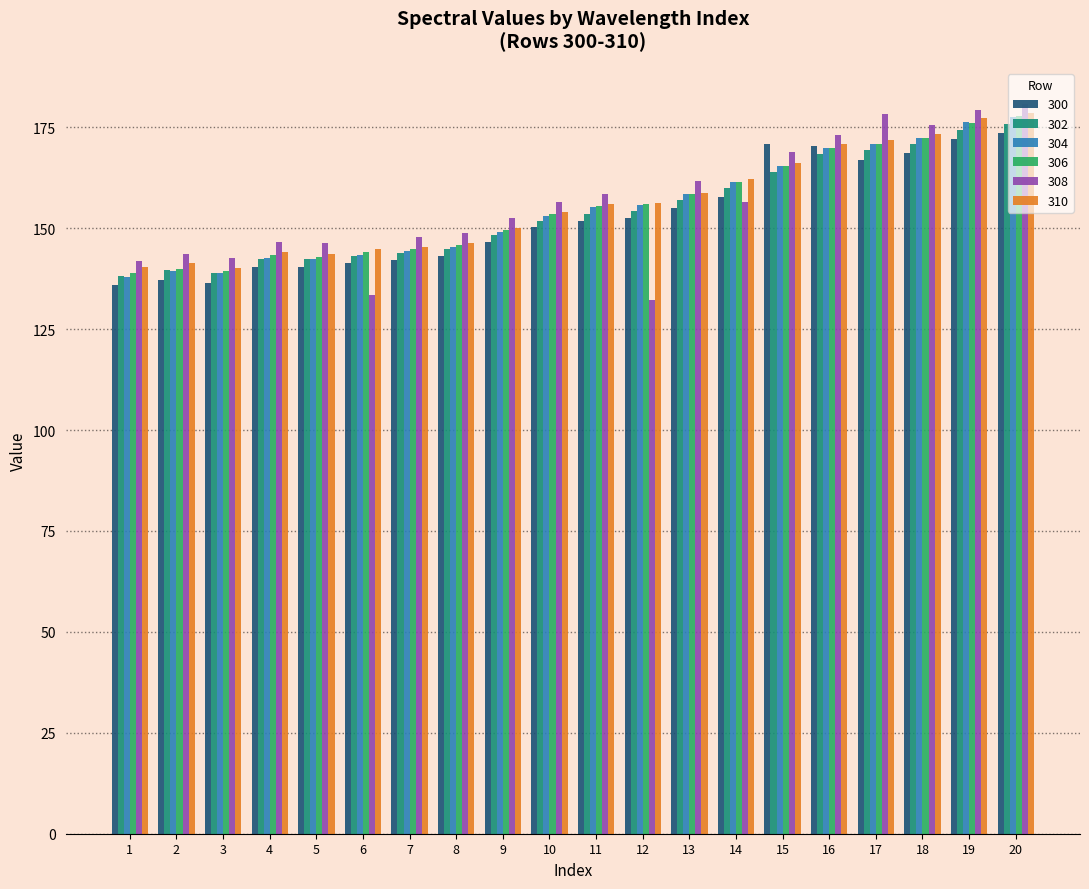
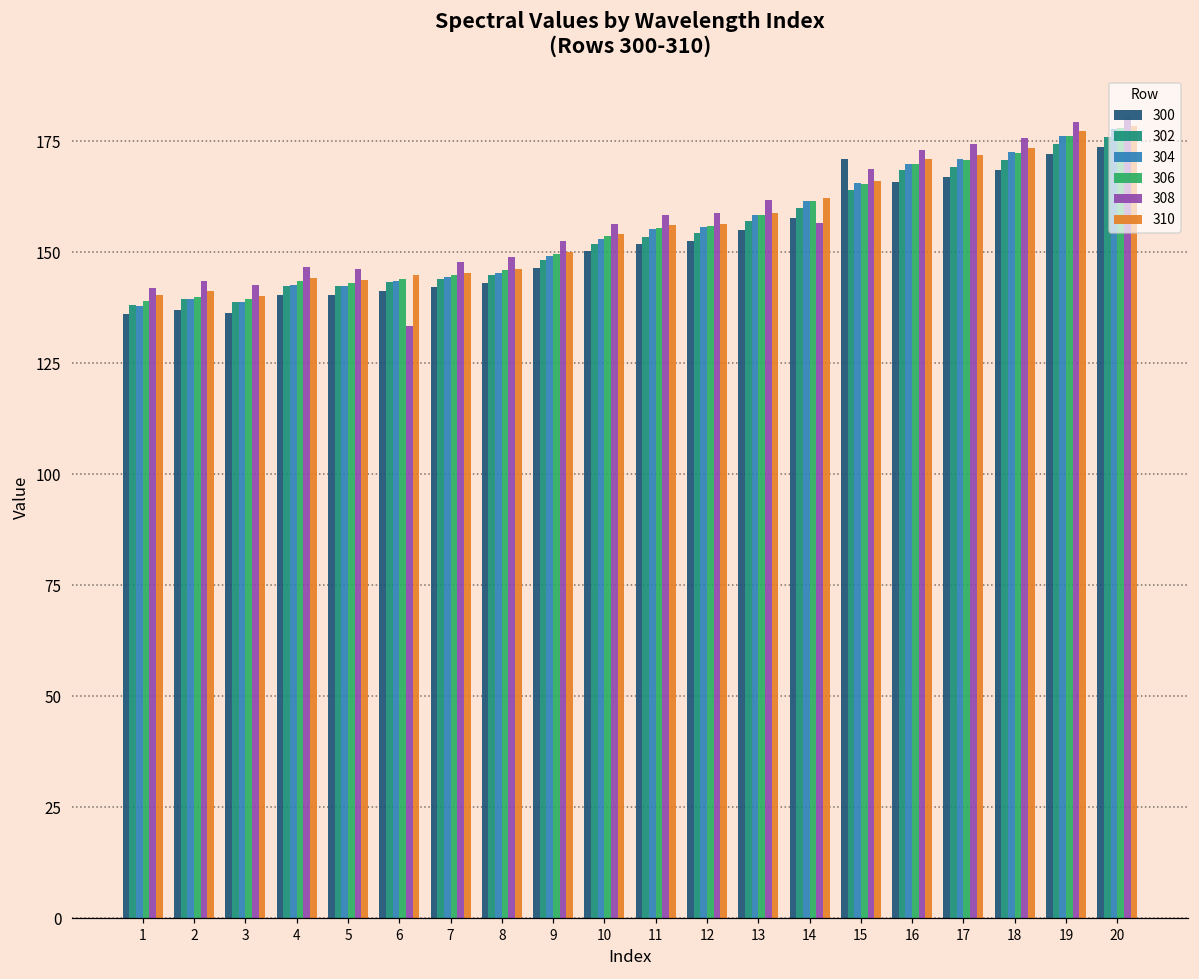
308, 12: 132 -> 159
300, 16: 170 -> 166
308, 17: 178 -> 174
